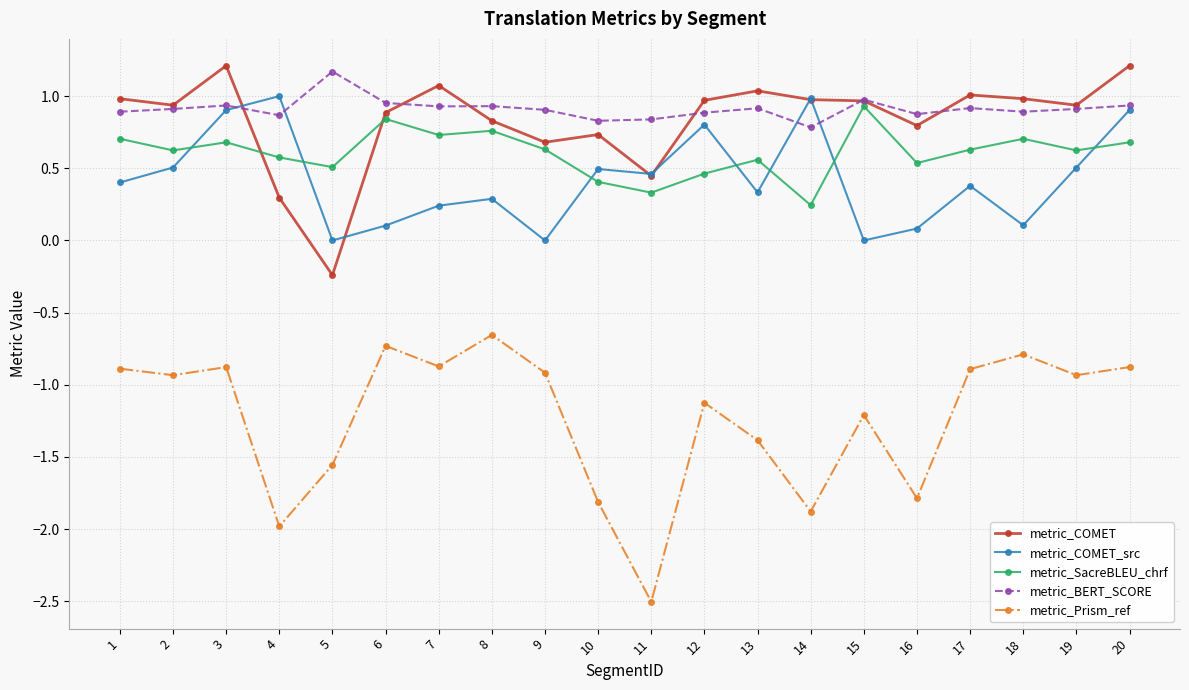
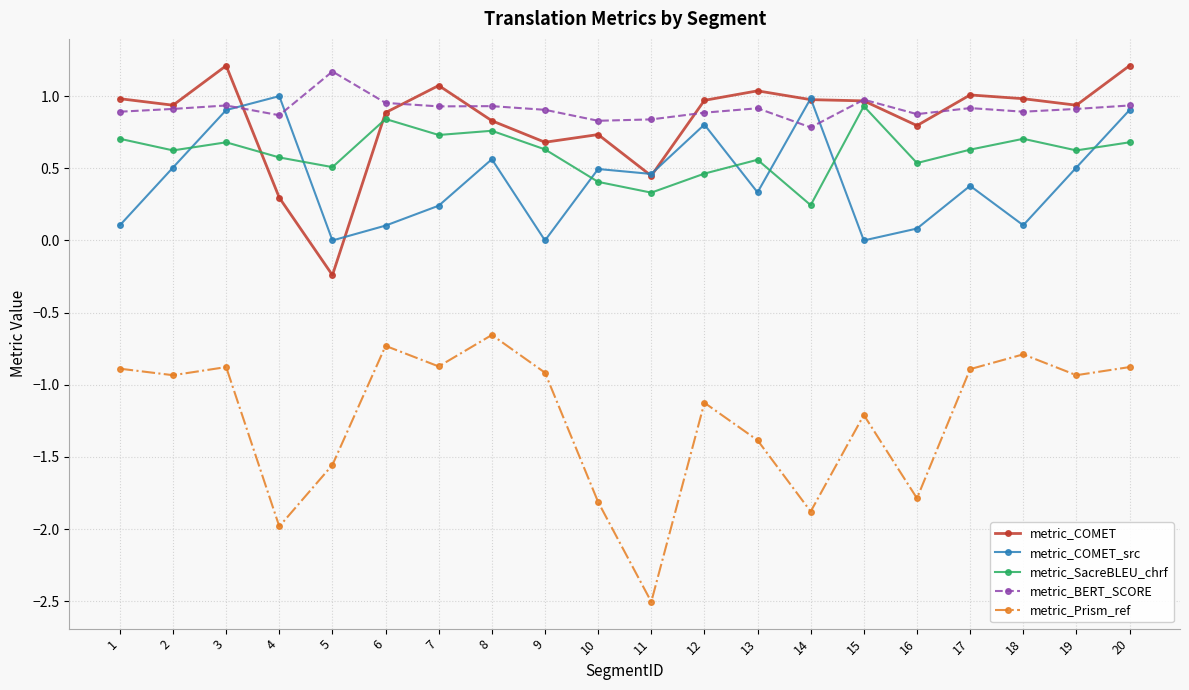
metric_COMET_src, 1: 0.40 -> 0.11
metric_COMET_src, 8: 0.29 -> 0.56
